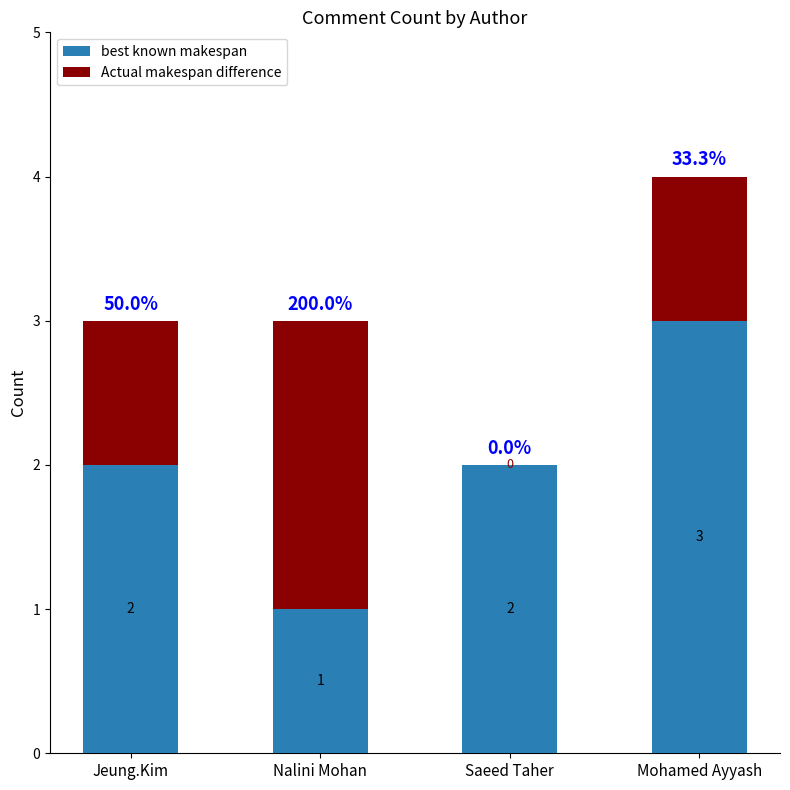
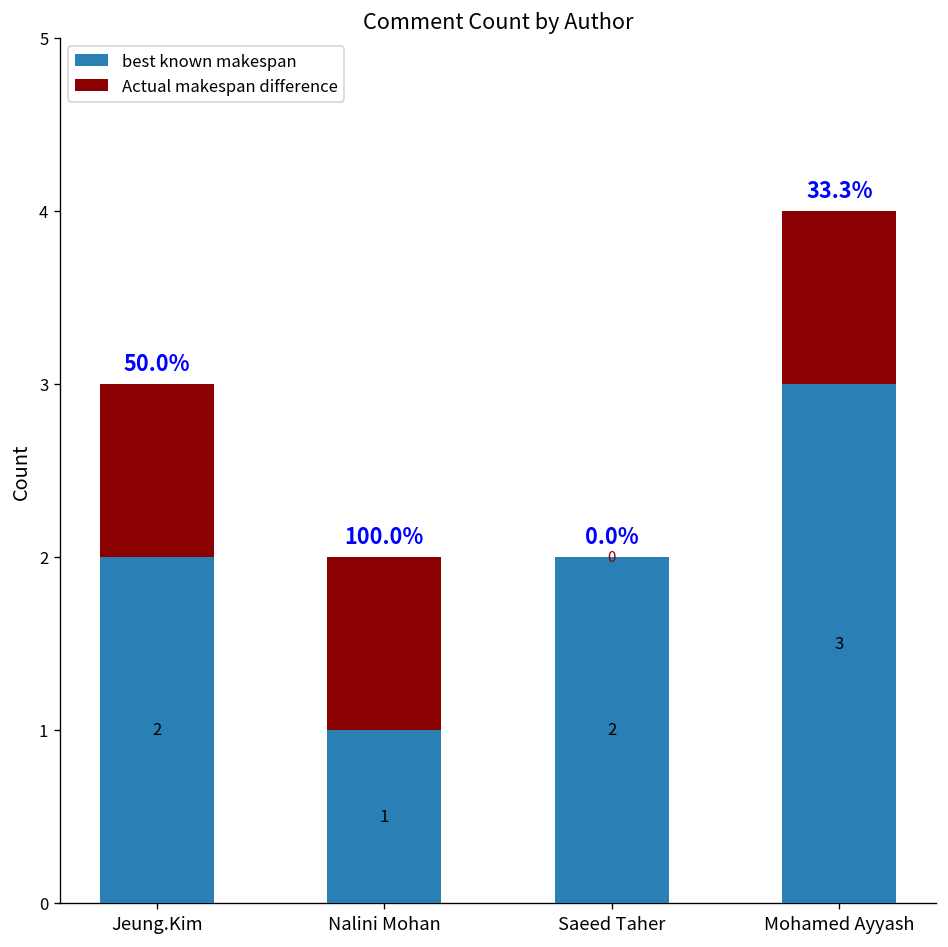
Actual makespan difference, Nalini Mohan: 200.0% -> 100.0%
